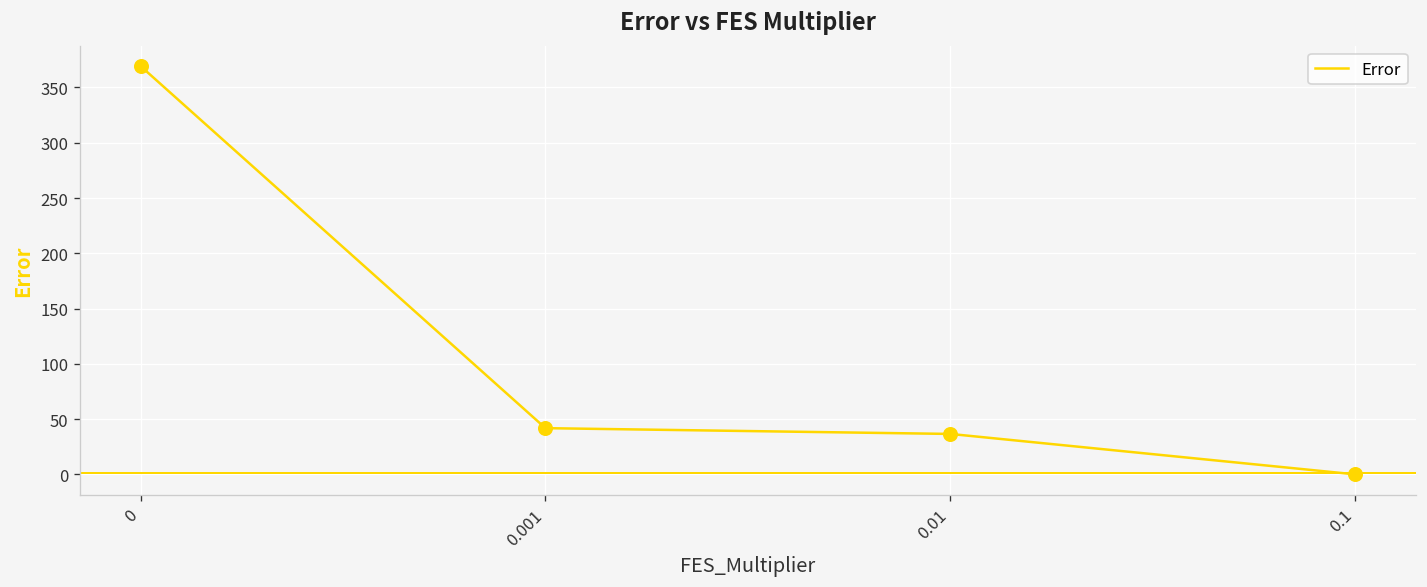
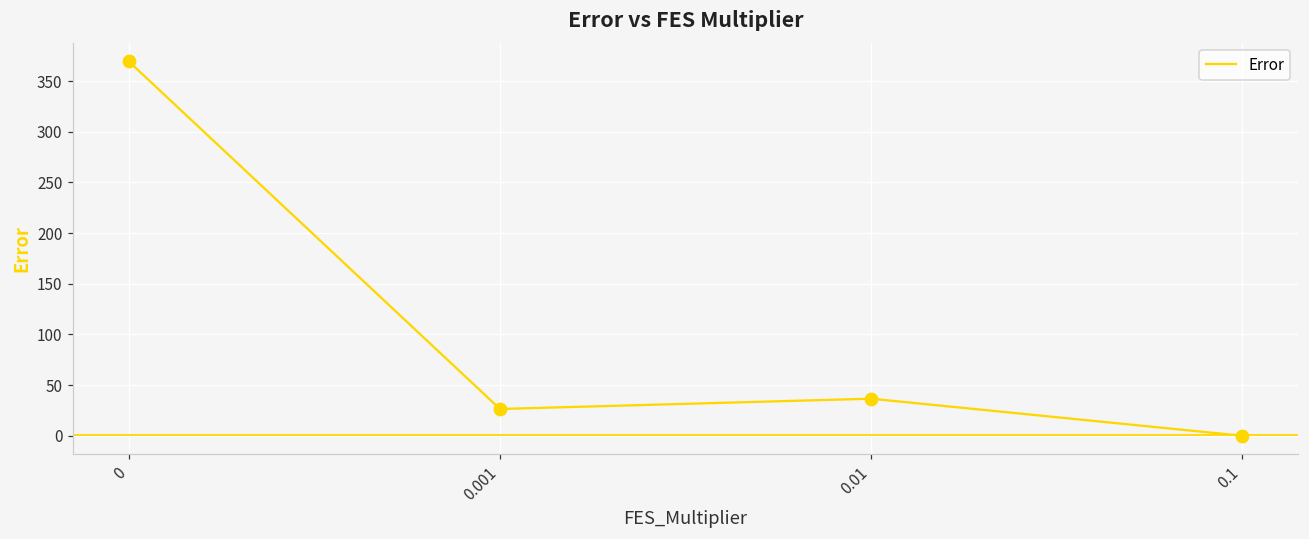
0.001: 40 -> 30
